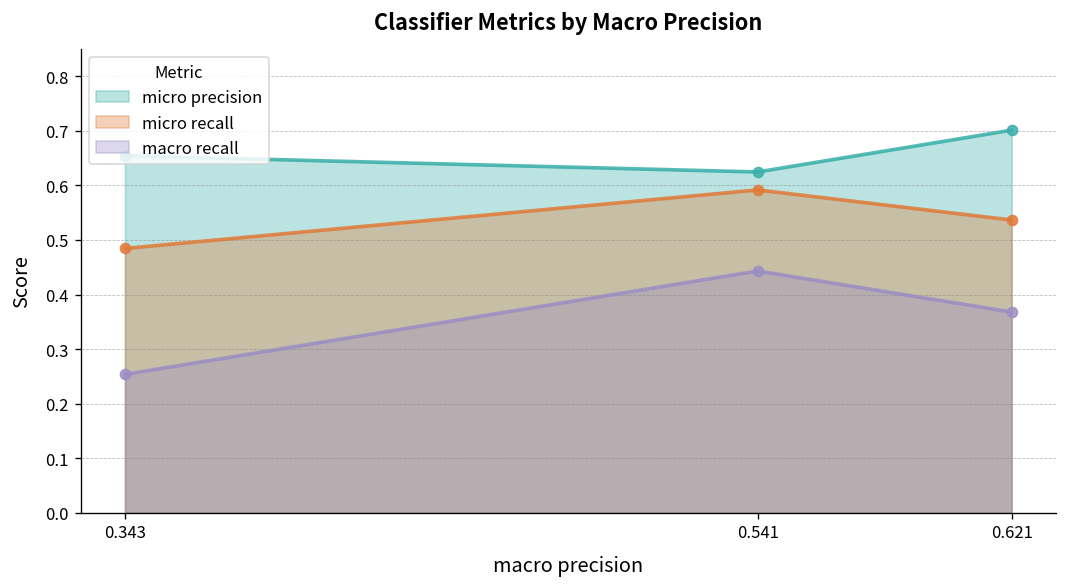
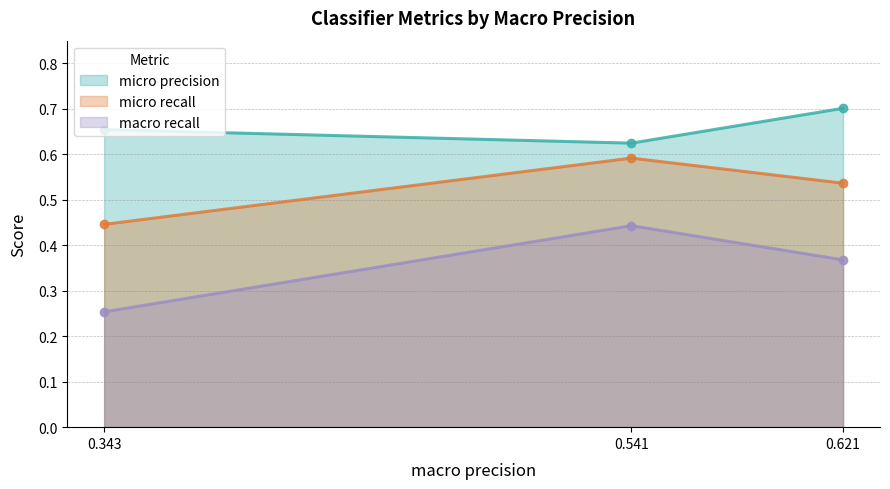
micro recall, 0.343: 0.48 -> 0.45
